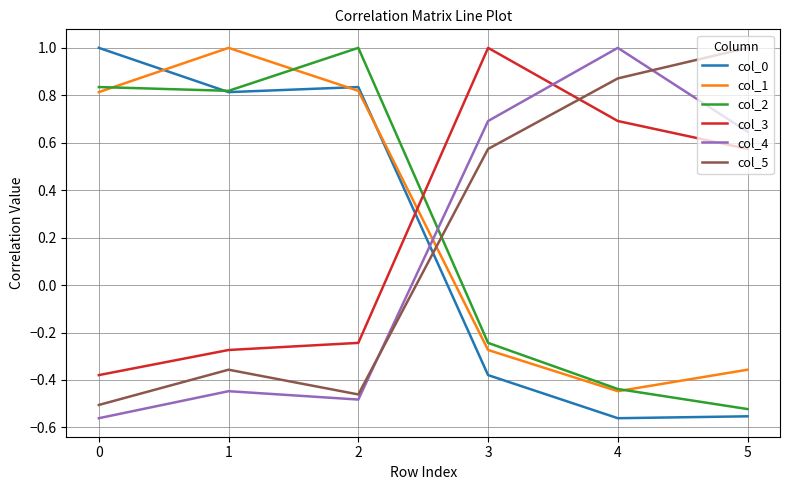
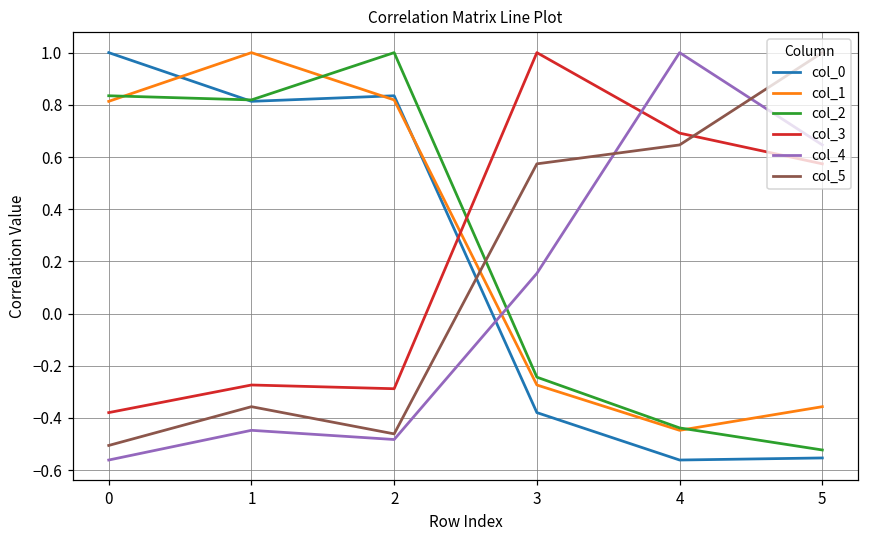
col_3, 2: -0.24 -> -0.29
col_4, 3: 0.69 -> 0.15
col_5, 4: 0.87 -> 0.65
